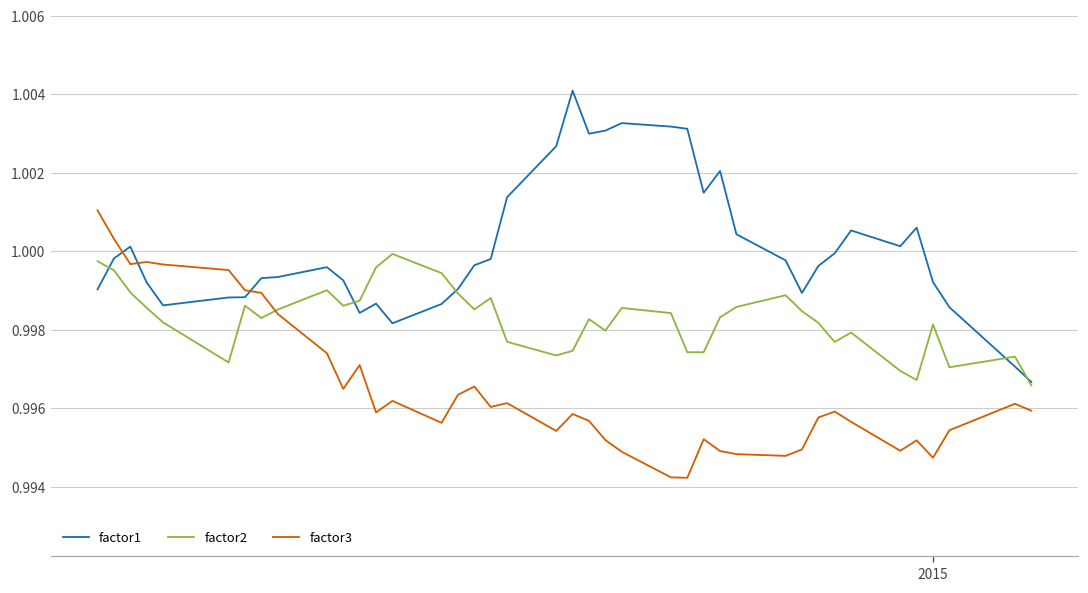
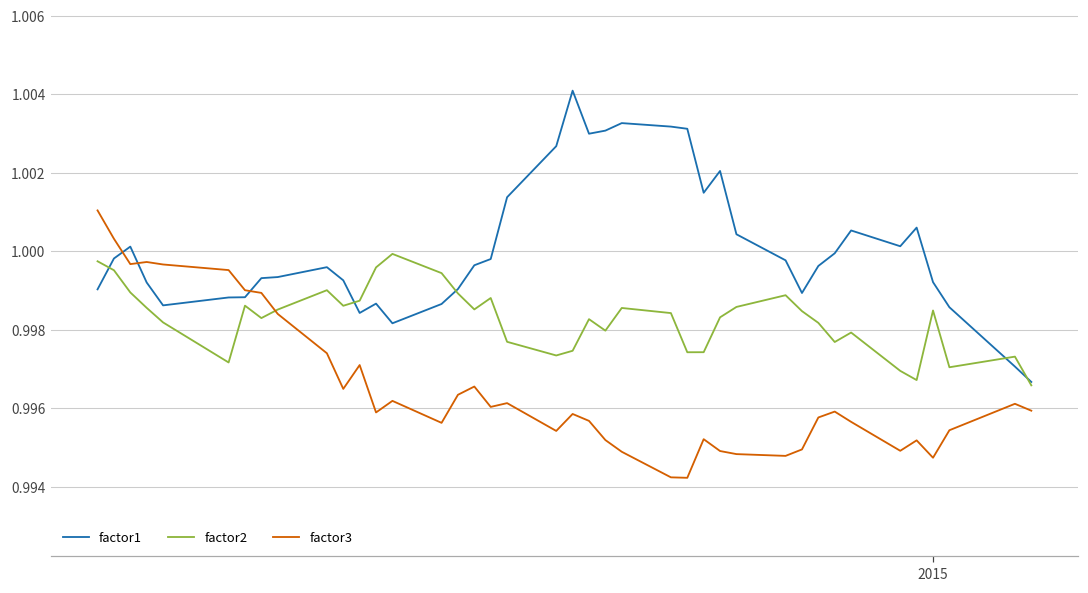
factor2, 2015: 0.9981 -> 0.9985
